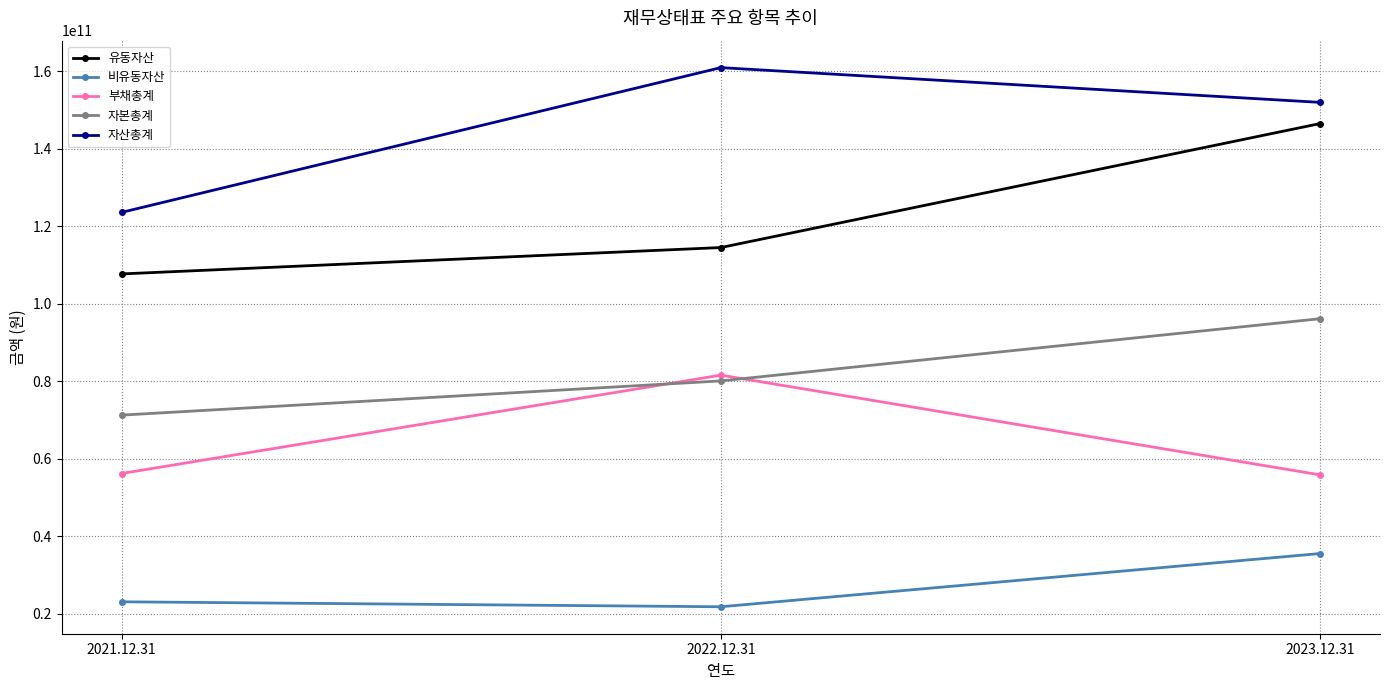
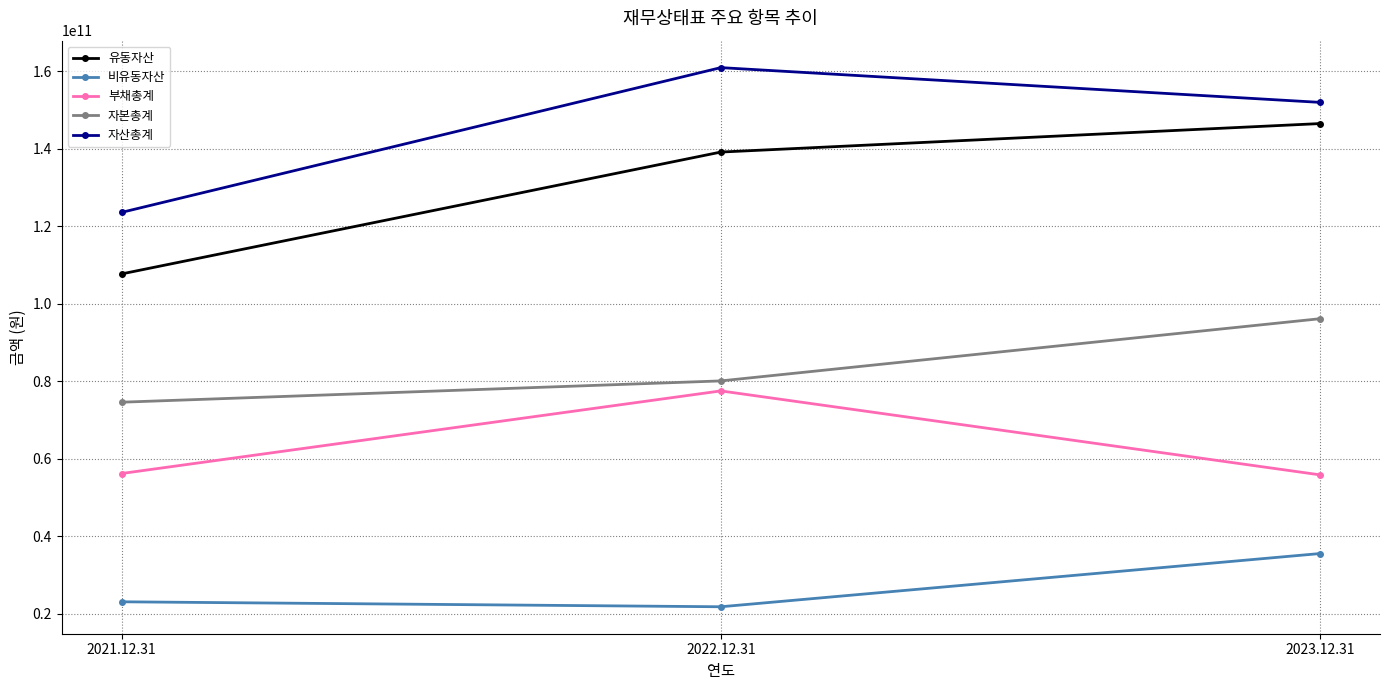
자본총계, 2021.12.31: 71000000000 -> 75000000000
유동자산, 2022.12.31: 114000000000 -> 139000000000
부채총계, 2022.12.31: 82000000000 -> 77000000000
